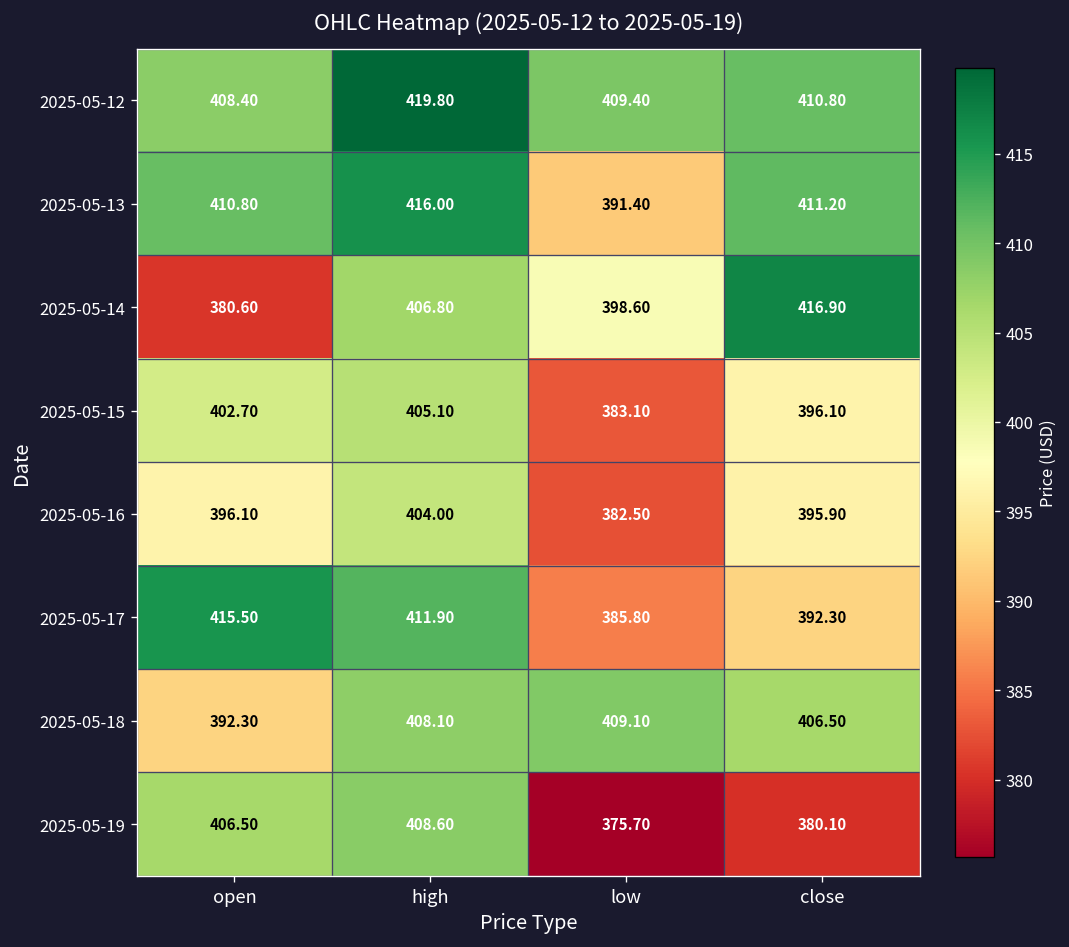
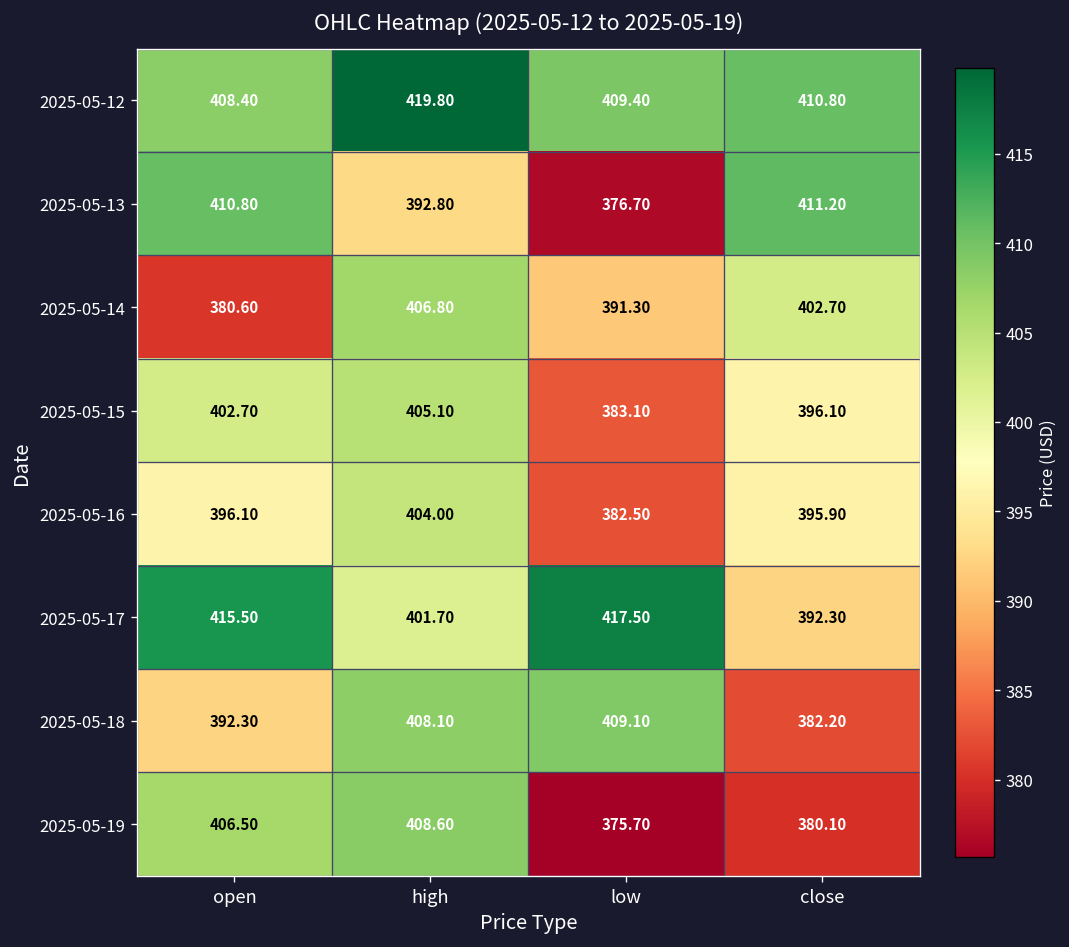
2025-05-13, high: 416.00 -> 392.80
2025-05-13, low: 391.40 -> 376.70
2025-05-14, low: 398.60 -> 391.30
2025-05-14, close: 416.90 -> 402.70
2025-05-17, high: 411.90 -> 401.70
2025-05-17, low: 385.80 -> 417.50
2025-05-18, close: 406.50 -> 382.20
